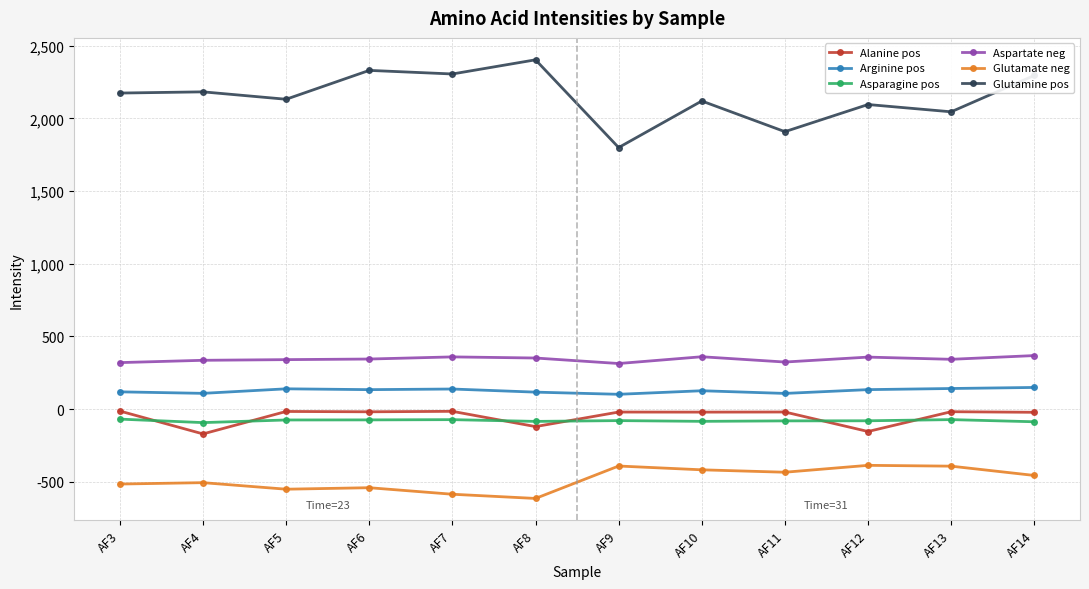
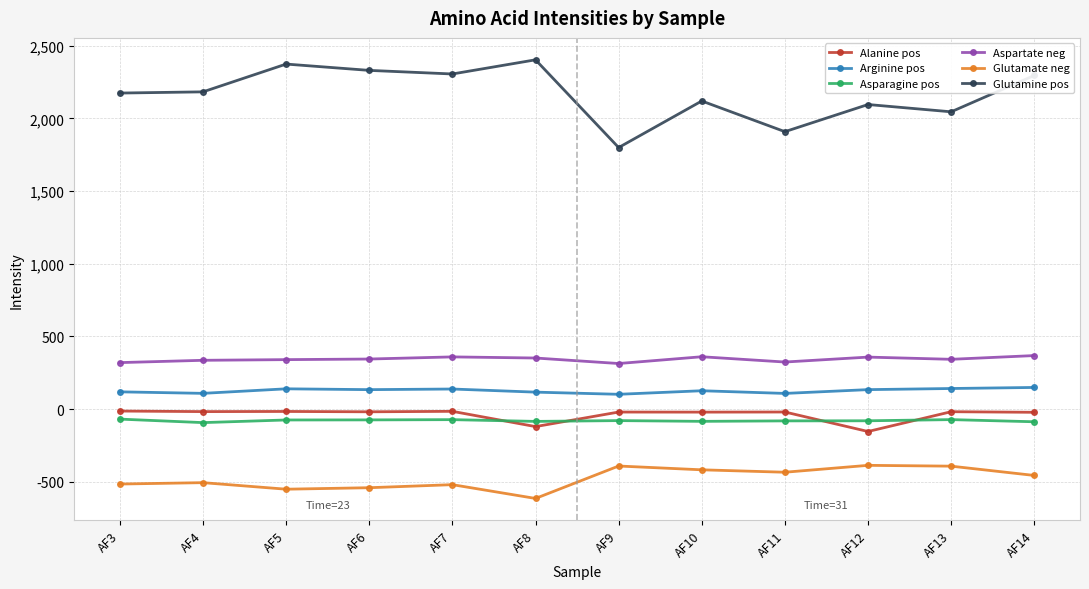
Alanine pos, AF4: -170 -> -20
Glutamine pos, AF5: 2,130 -> 2,370
Glutamate neg, AF7: -590 -> -520
